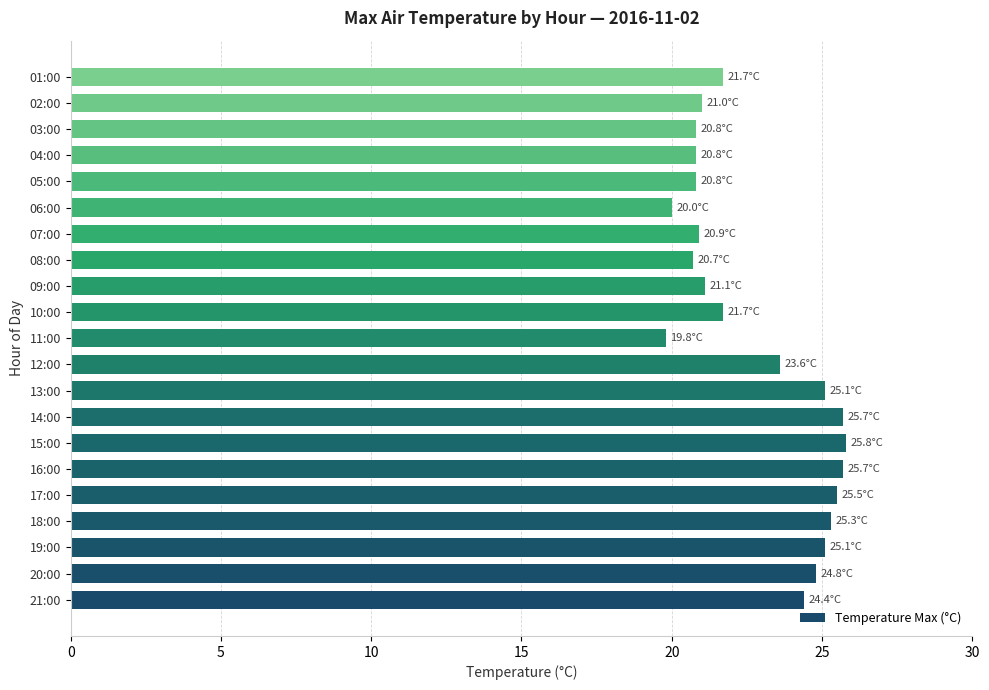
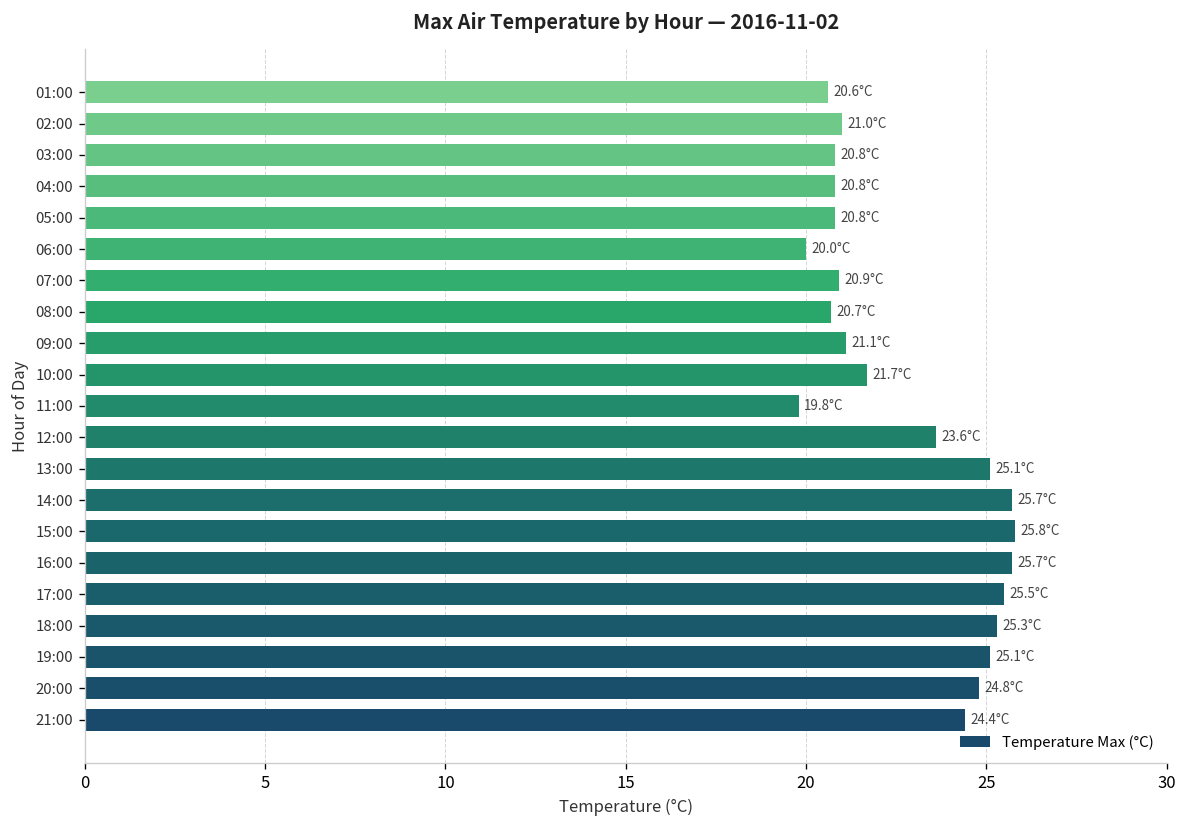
01:00: 21.7°C -> 20.6°C
